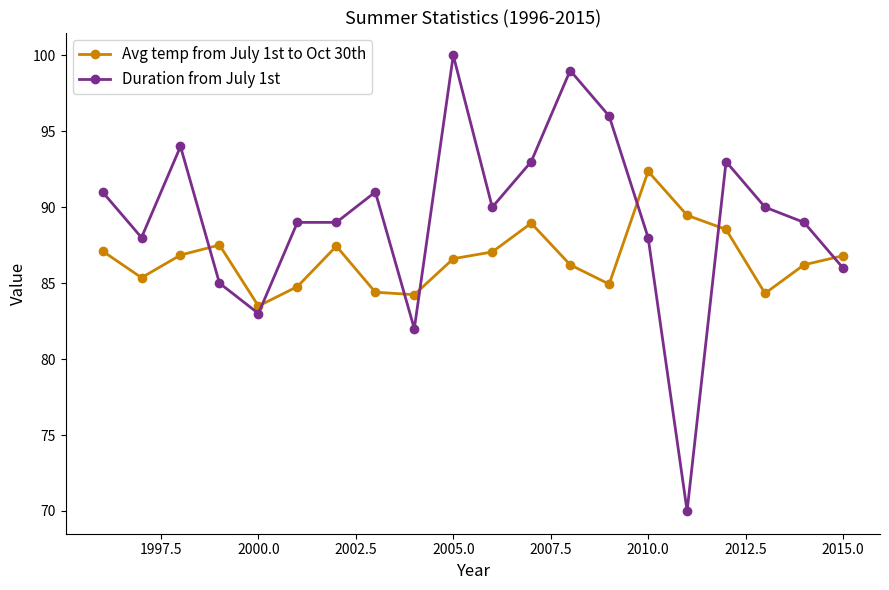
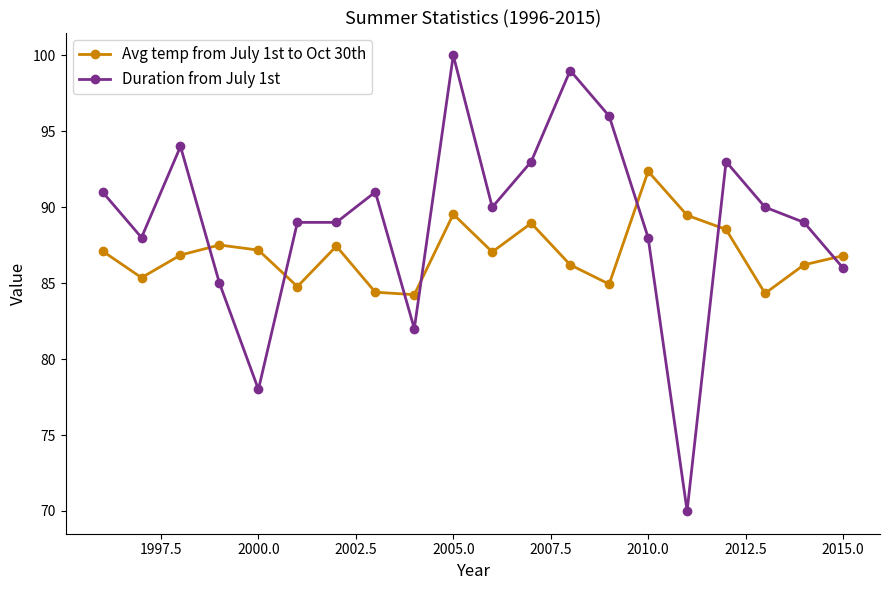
Avg temp from July 1st to Oct 30th, 2000.0: 83.5 -> 87.2
Duration from July 1st, 2000.0: 83 -> 78
Avg temp from July 1st to Oct 30th, 2005.0: 86.6 -> 89.5
